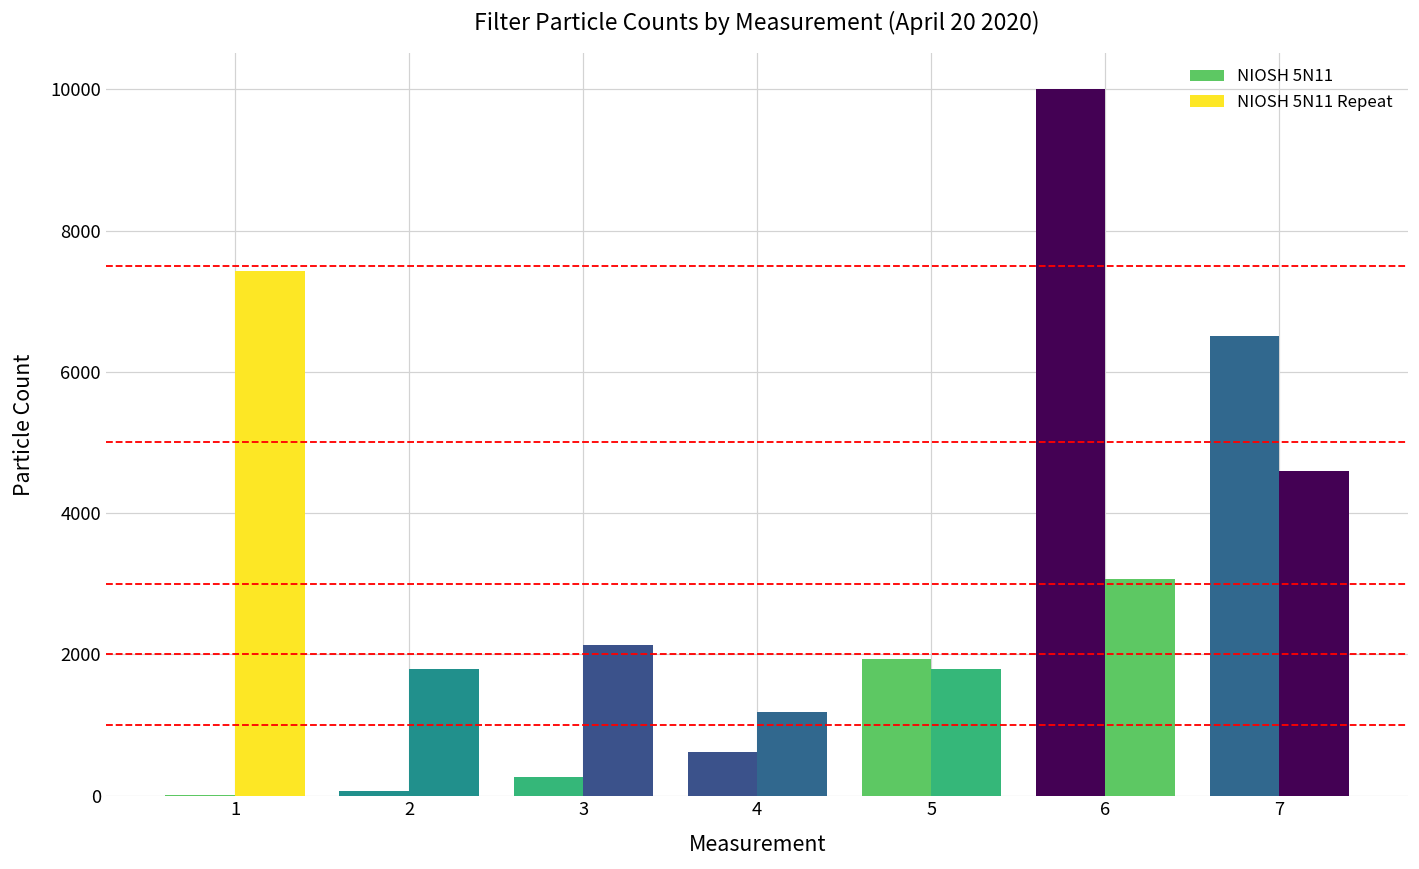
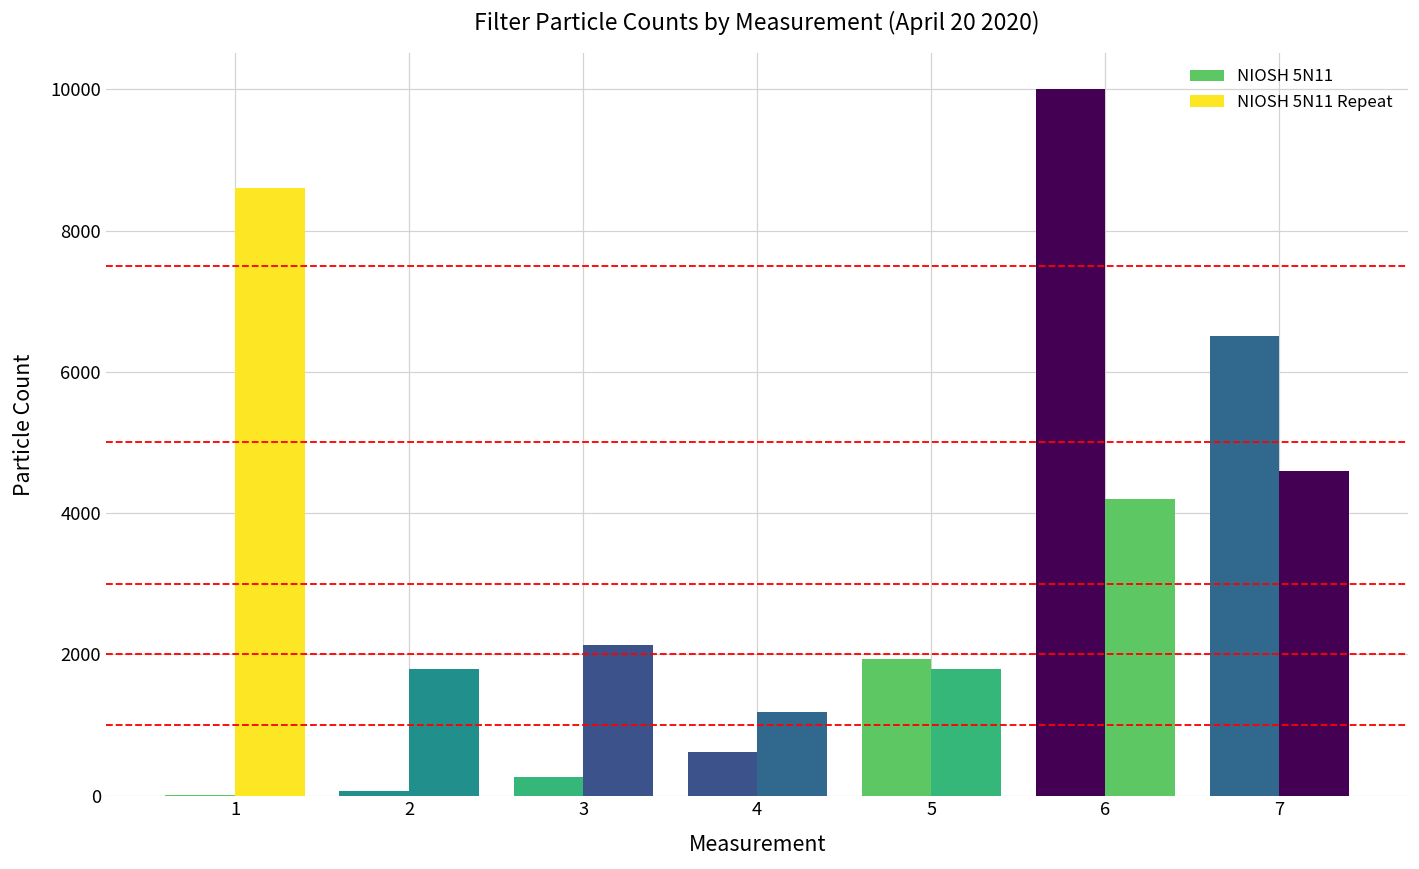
NIOSH 5N11 Repeat, 1: 7400 -> 8600
NIOSH 5N11 Repeat, 6: 3100 -> 4200
